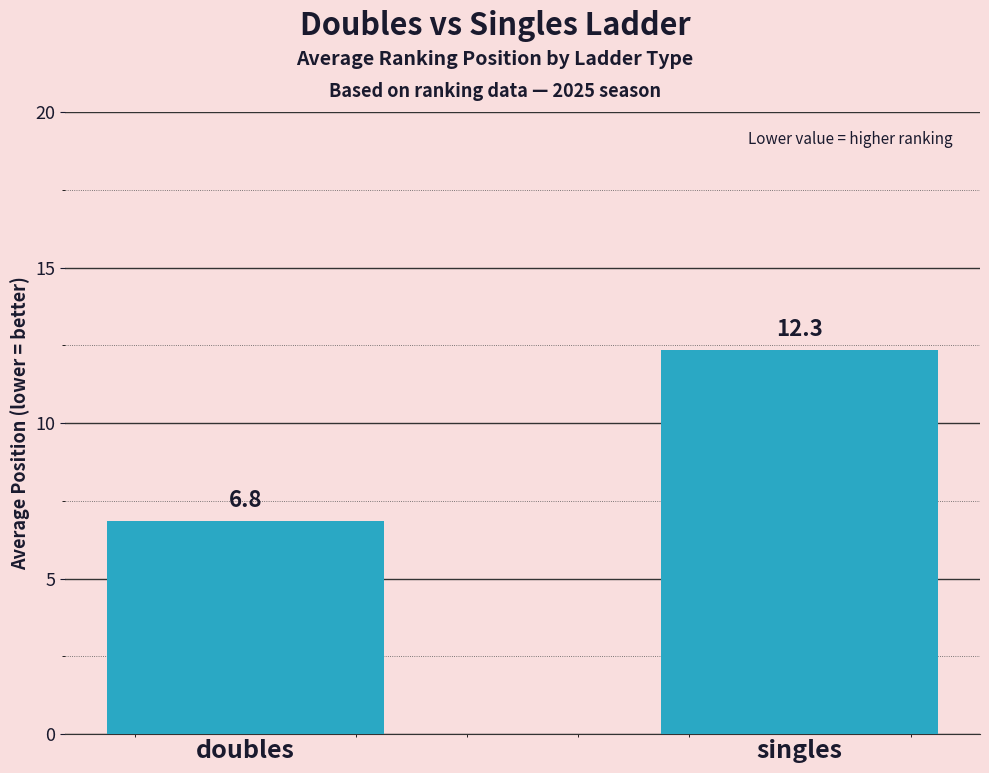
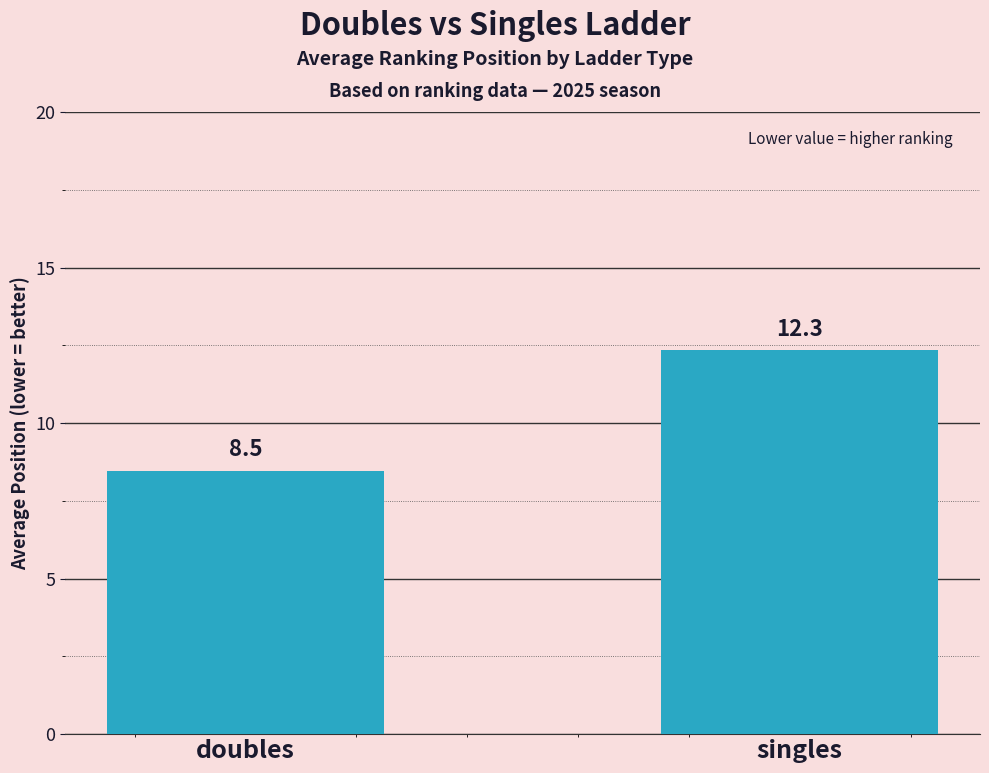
doubles: 6.8 -> 8.5
